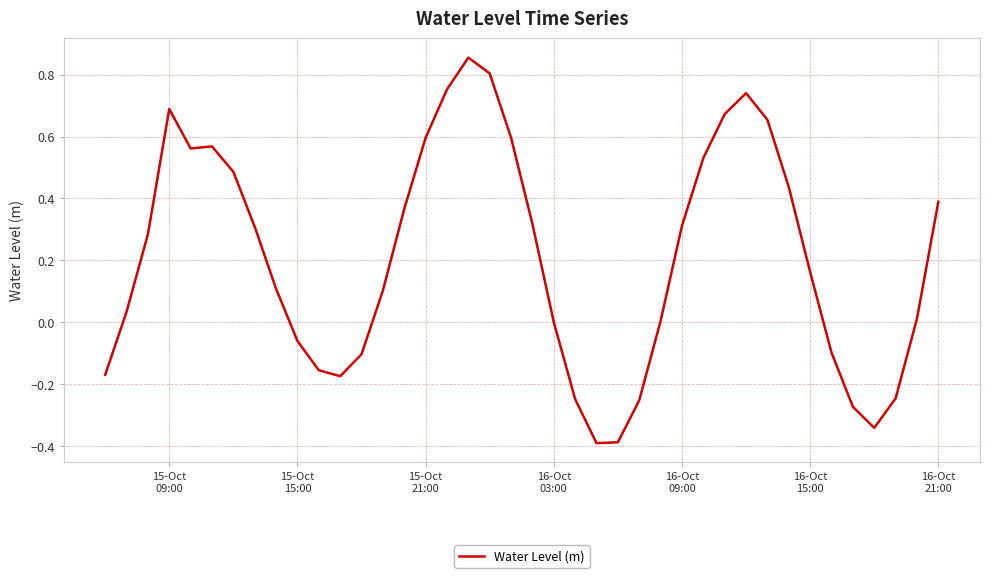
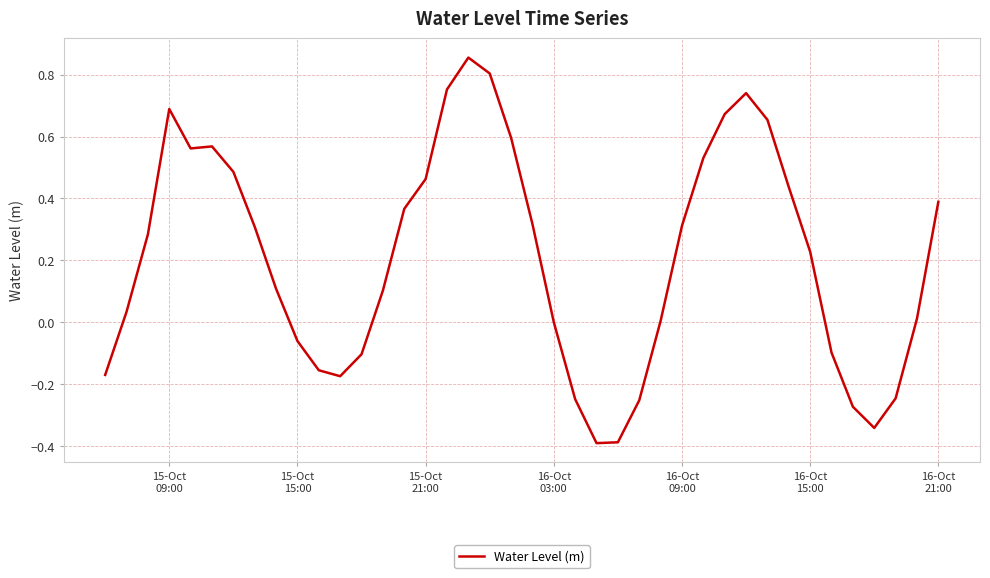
15-Oct 21:00: 0.60 -> 0.46
16-Oct 15:00: 0.16 -> 0.23
